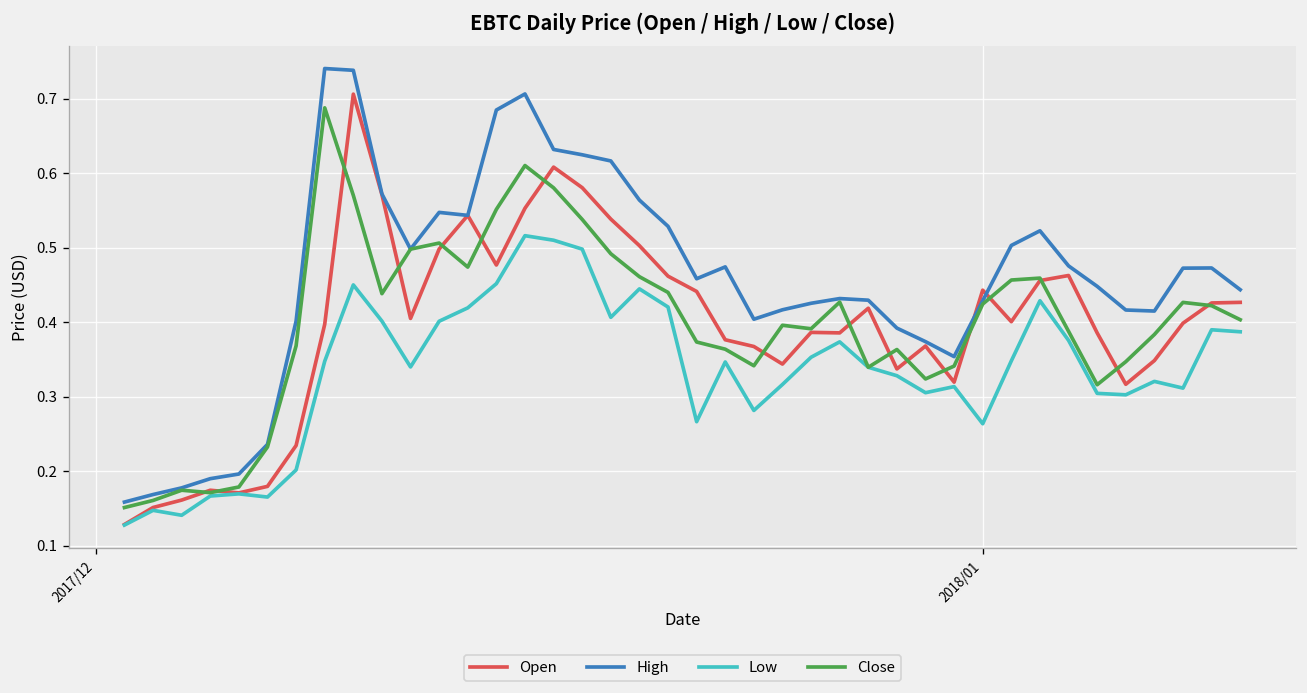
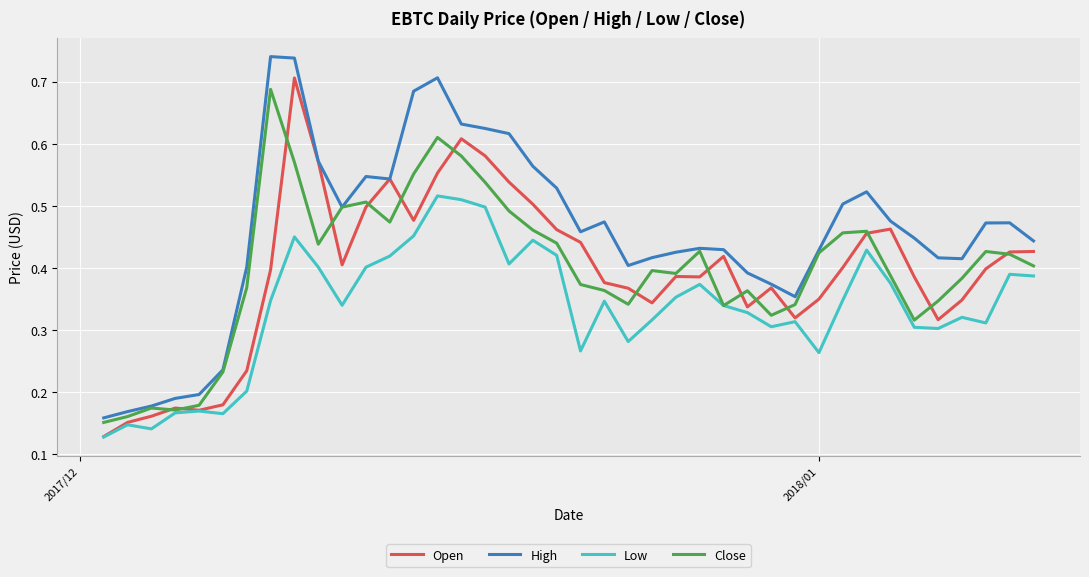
Open, 2018/01: 0.44 -> 0.35
